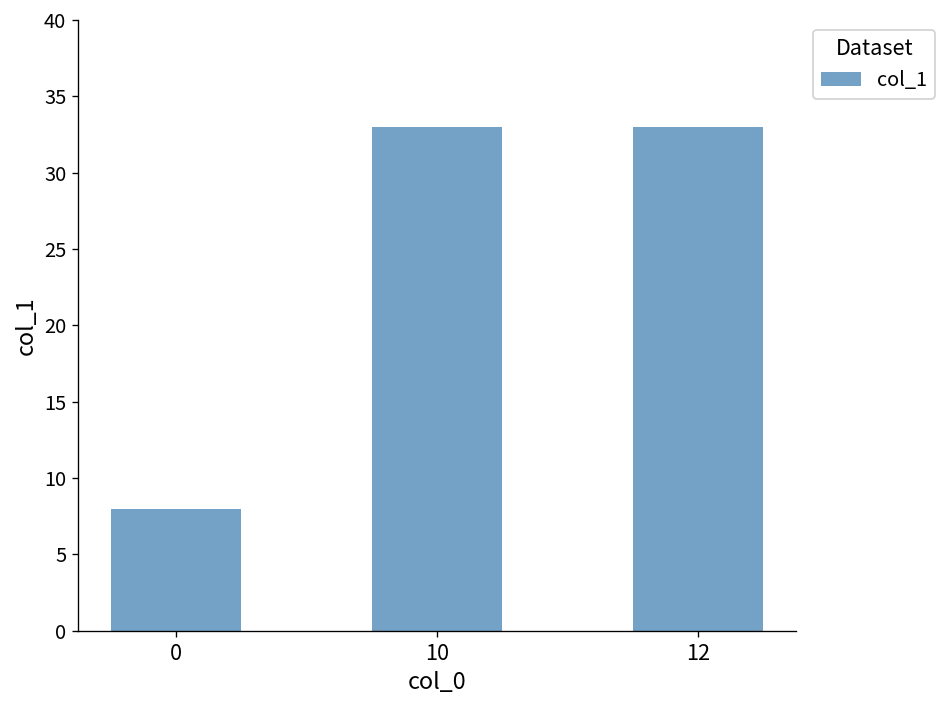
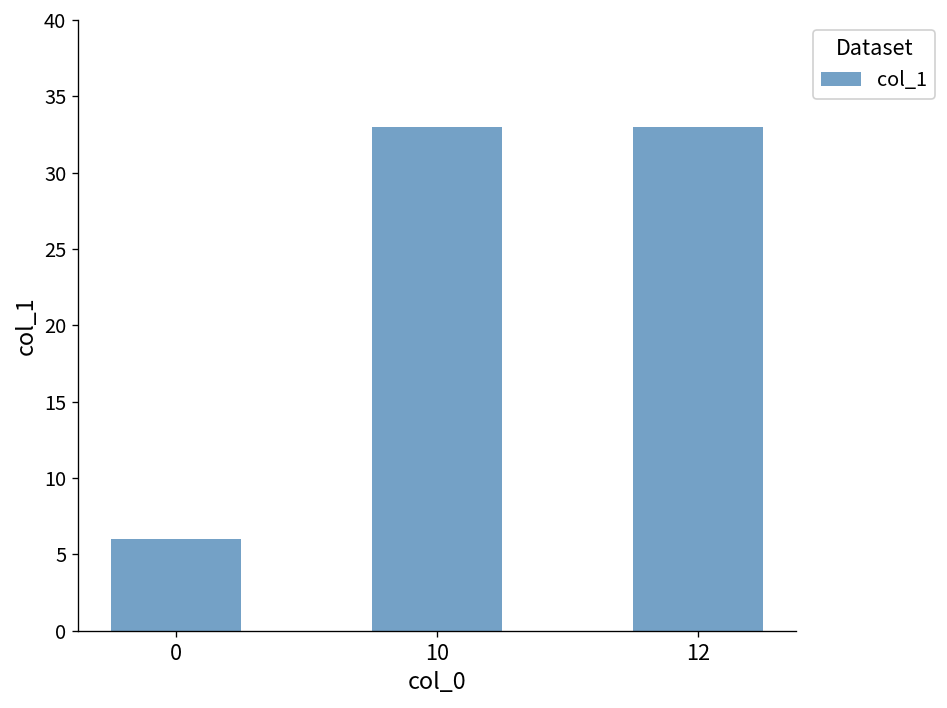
0: 8 -> 6
